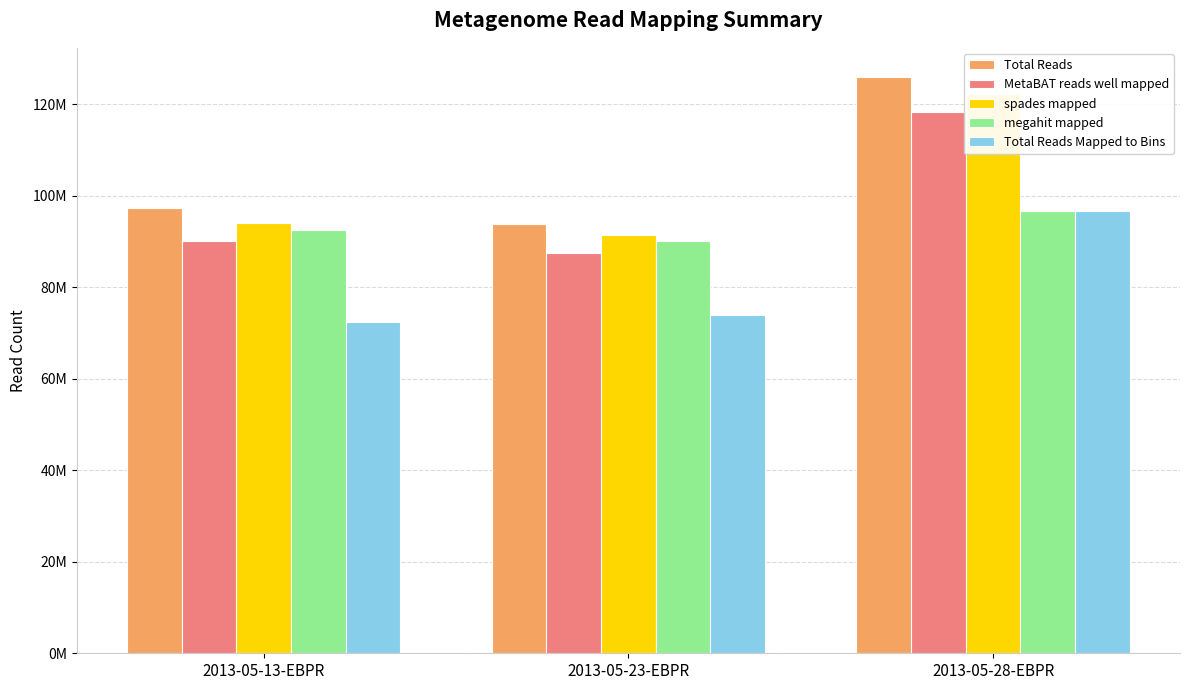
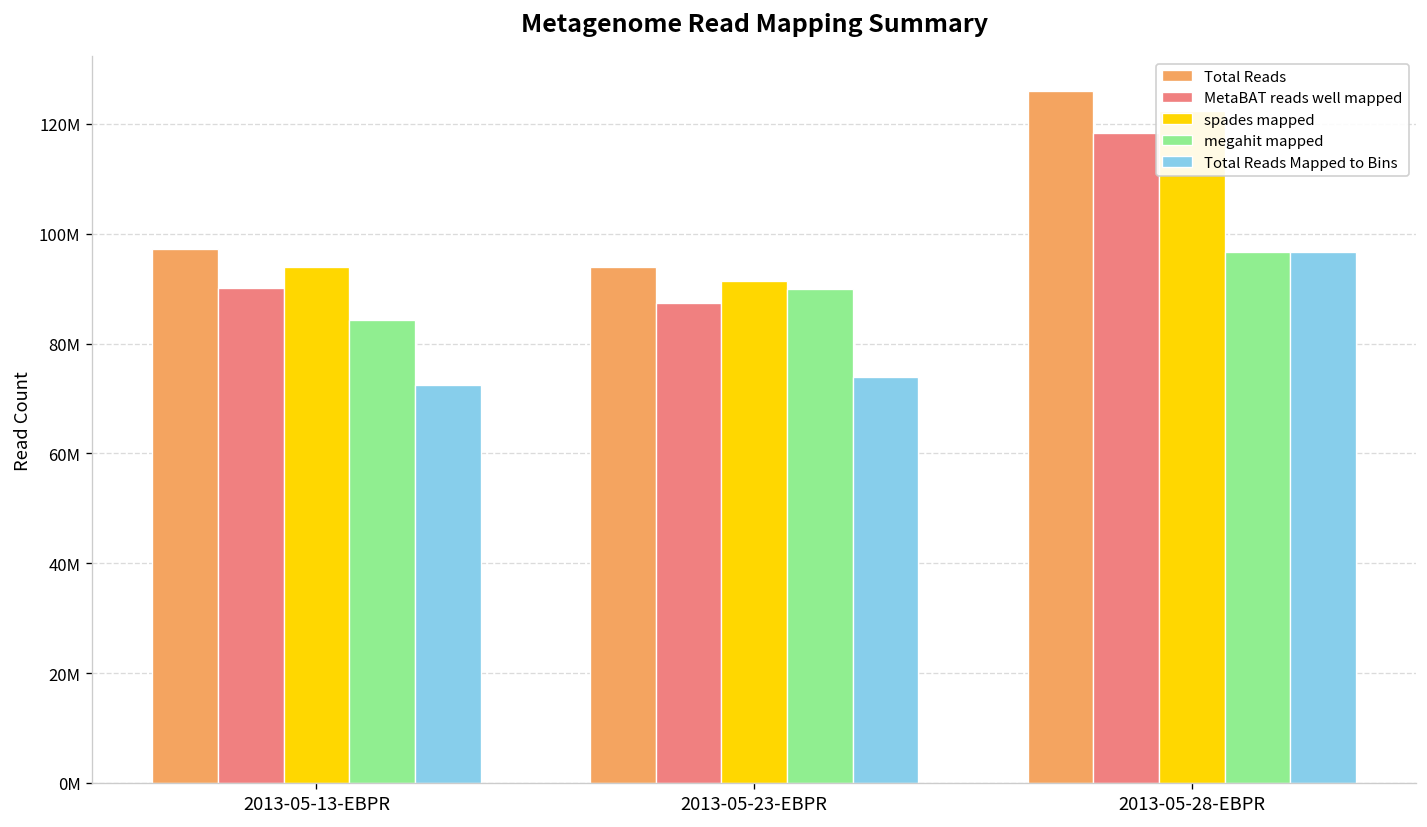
megahit mapped, 2013-05-13-EBPR: 93000000 -> 84000000
